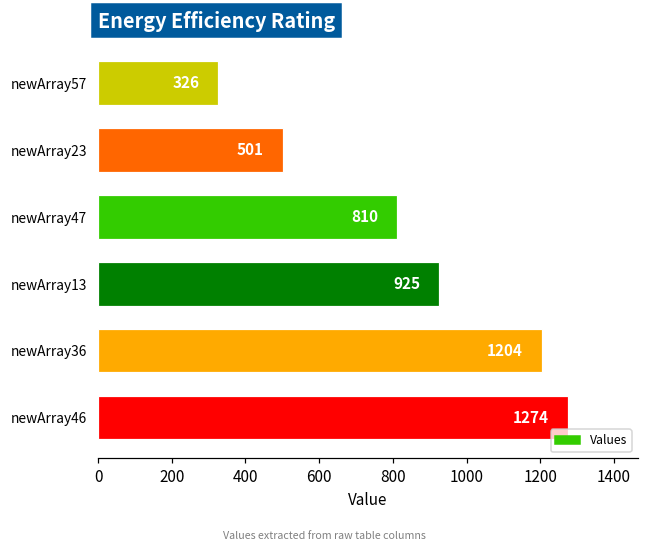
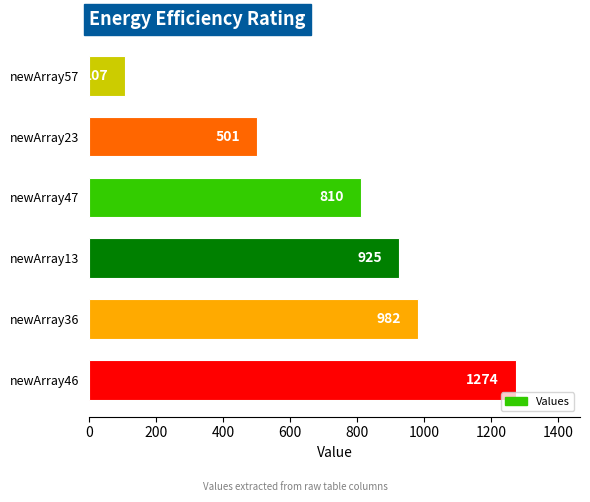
newArray57: 326 -> 107
newArray36: 1204 -> 982
